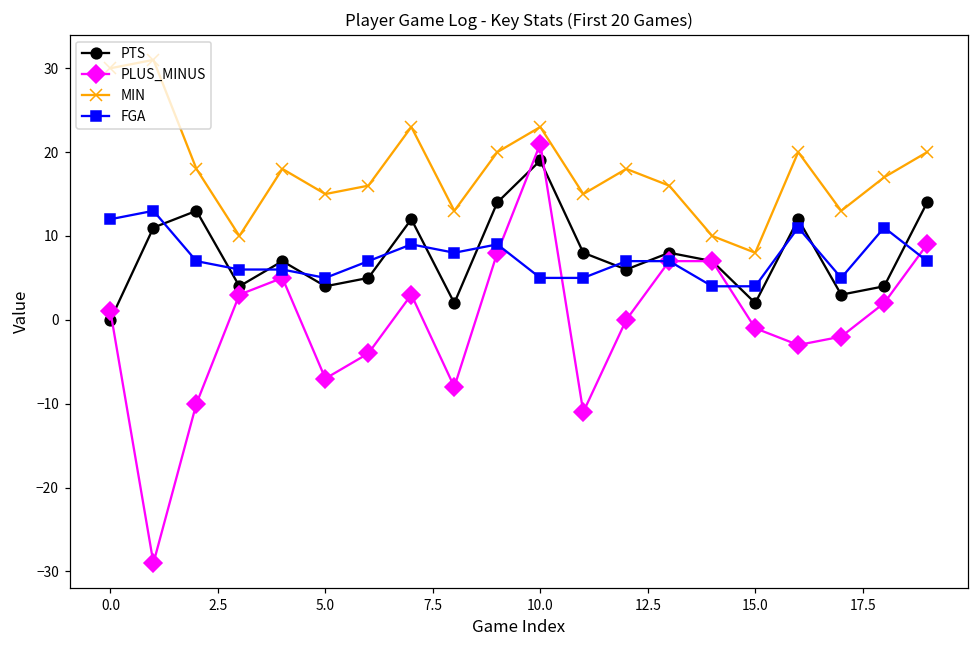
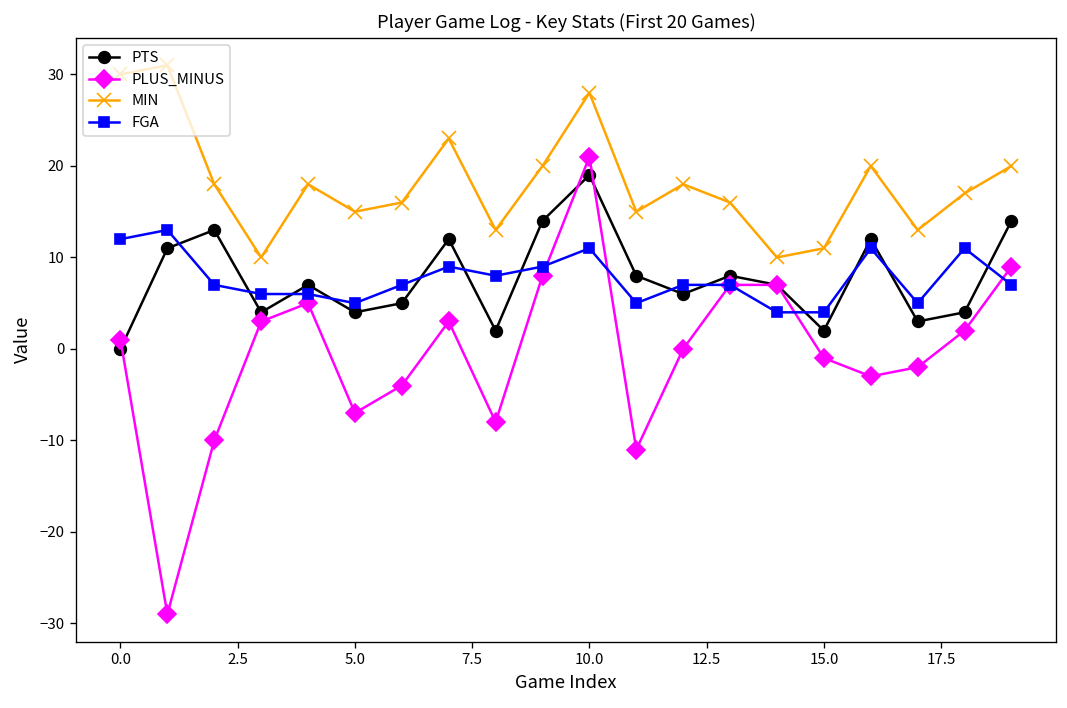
MIN, 10.0: 23 -> 28
FGA, 10.0: 5 -> 11
MIN, 15.0: 8 -> 11
